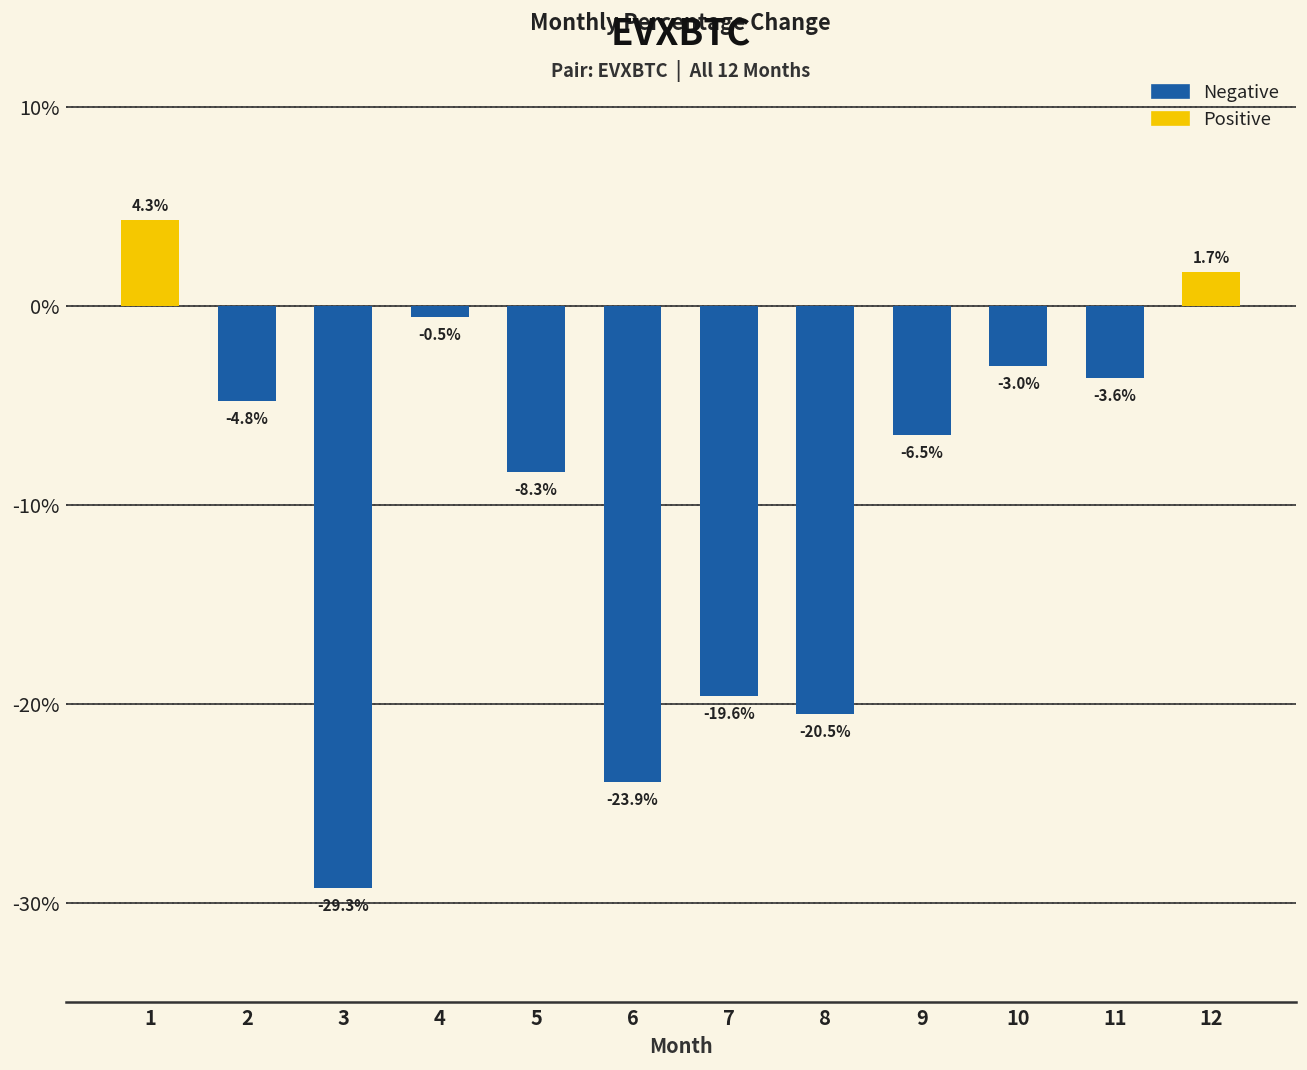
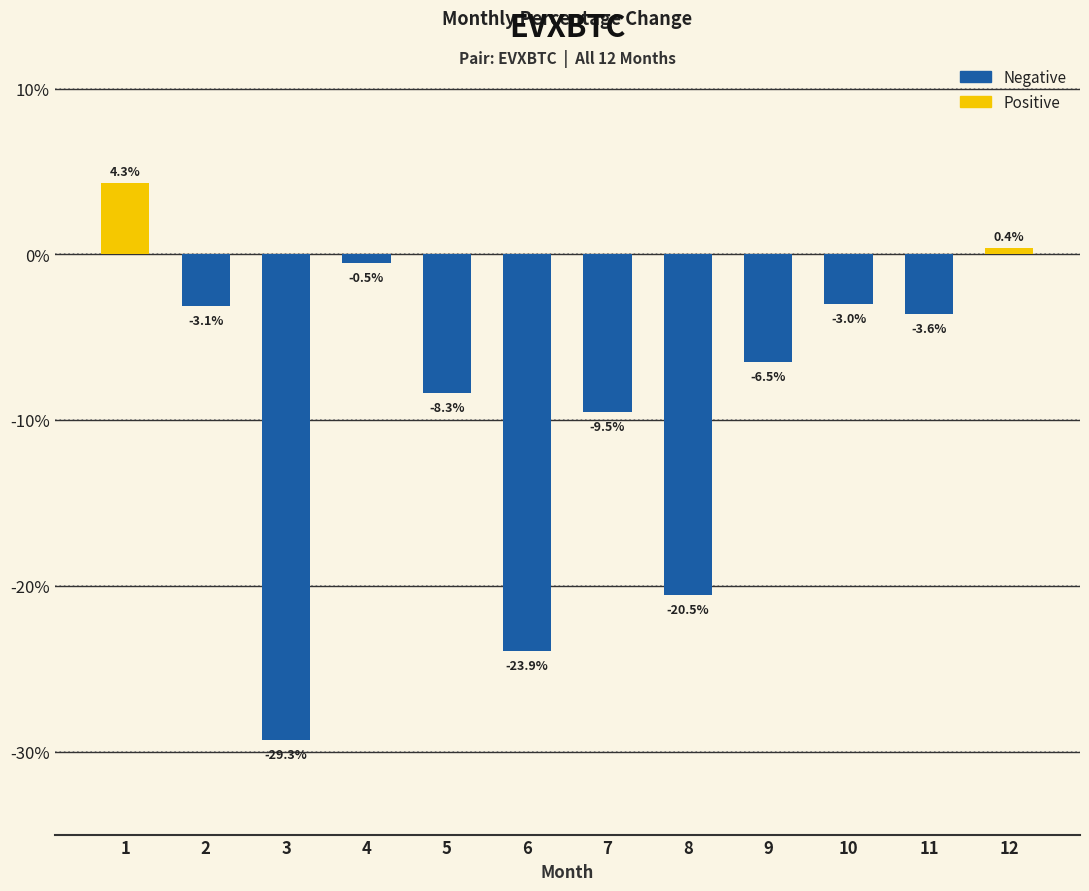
2: -4.8% -> -3.1%
7: -19.6% -> -9.5%
12: 1.7% -> 0.4%
